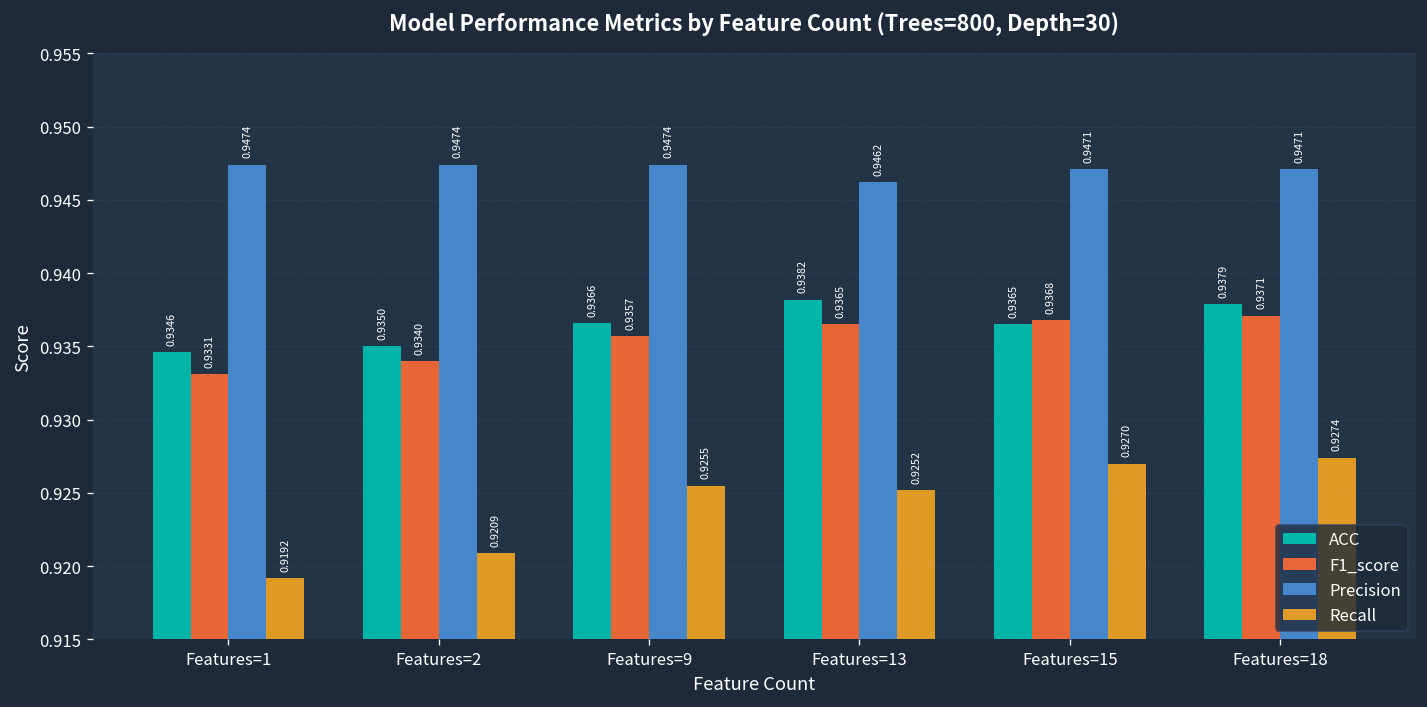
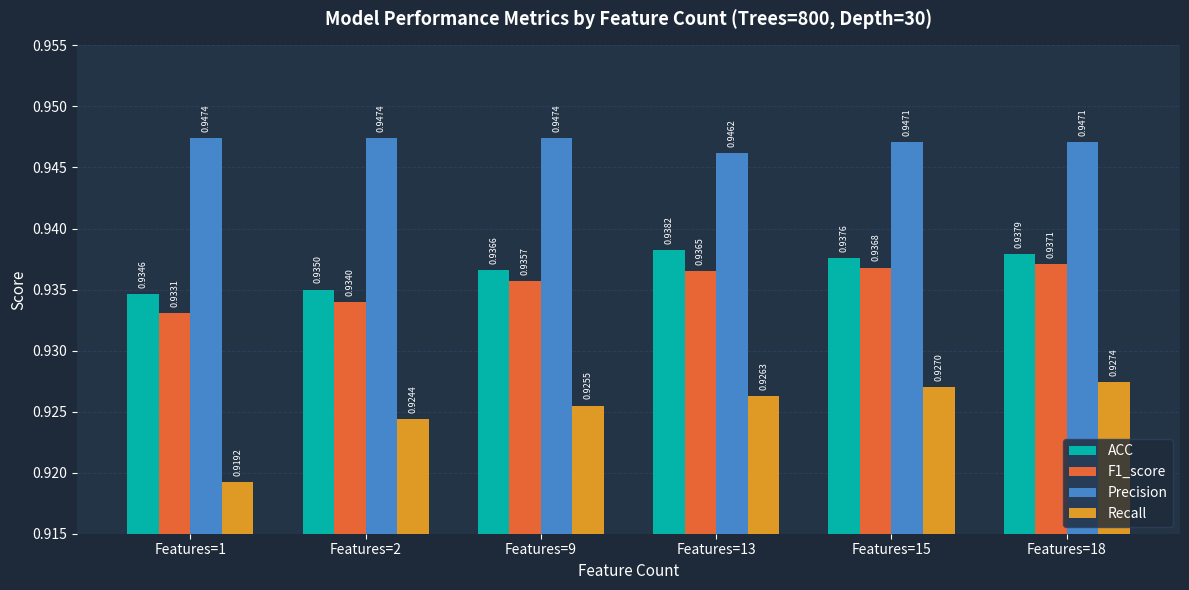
Recall, Features=2: 0.9209 -> 0.9244
Recall, Features=13: 0.9252 -> 0.9263
ACC, Features=15: 0.9365 -> 0.9376
